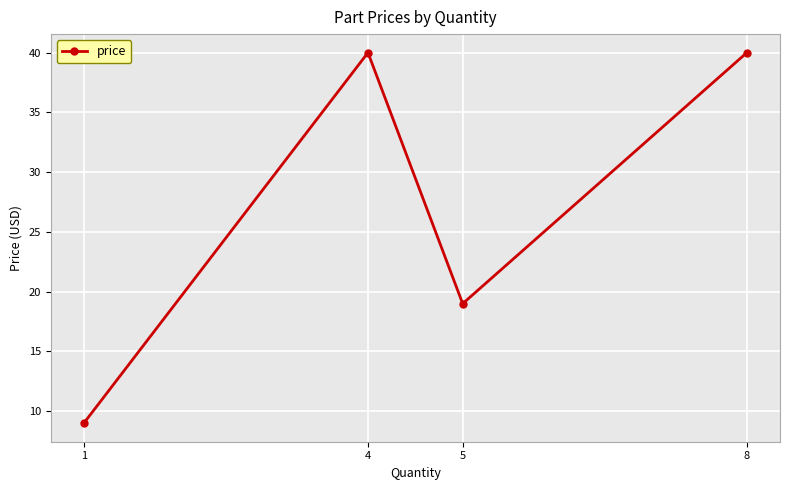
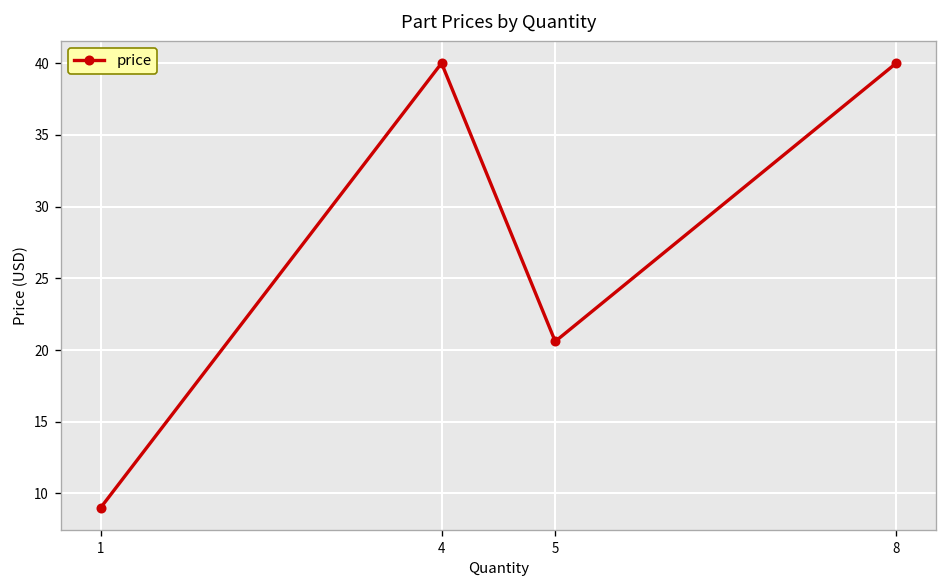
5: 19.0 -> 20.6
